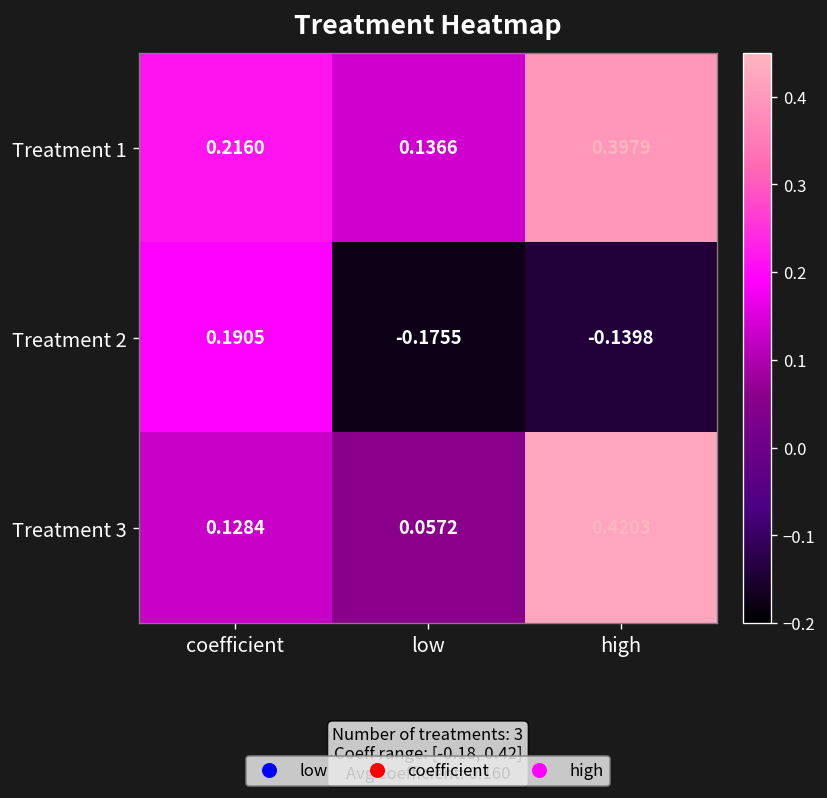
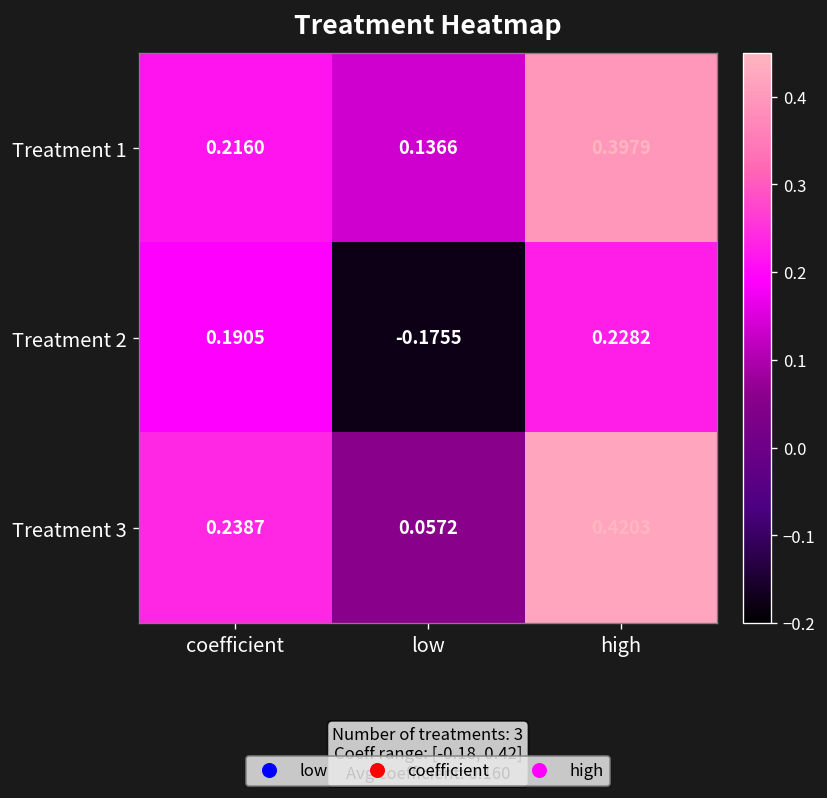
Treatment 2, high: -0.1398 -> 0.2282
Treatment 3, coefficient: 0.1284 -> 0.2387
